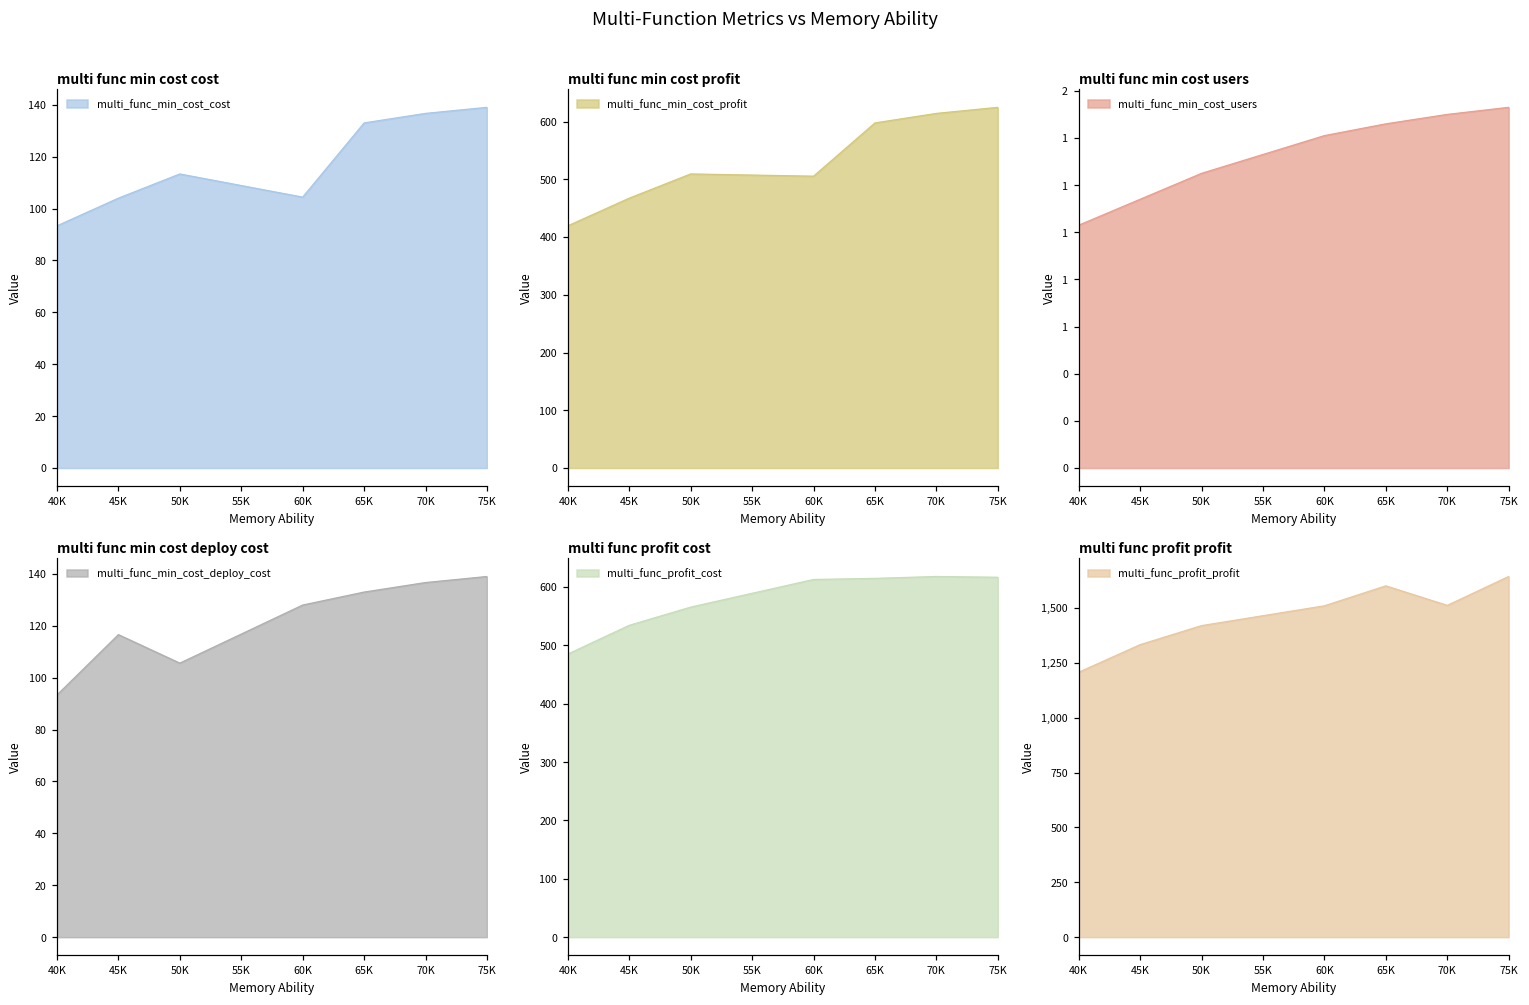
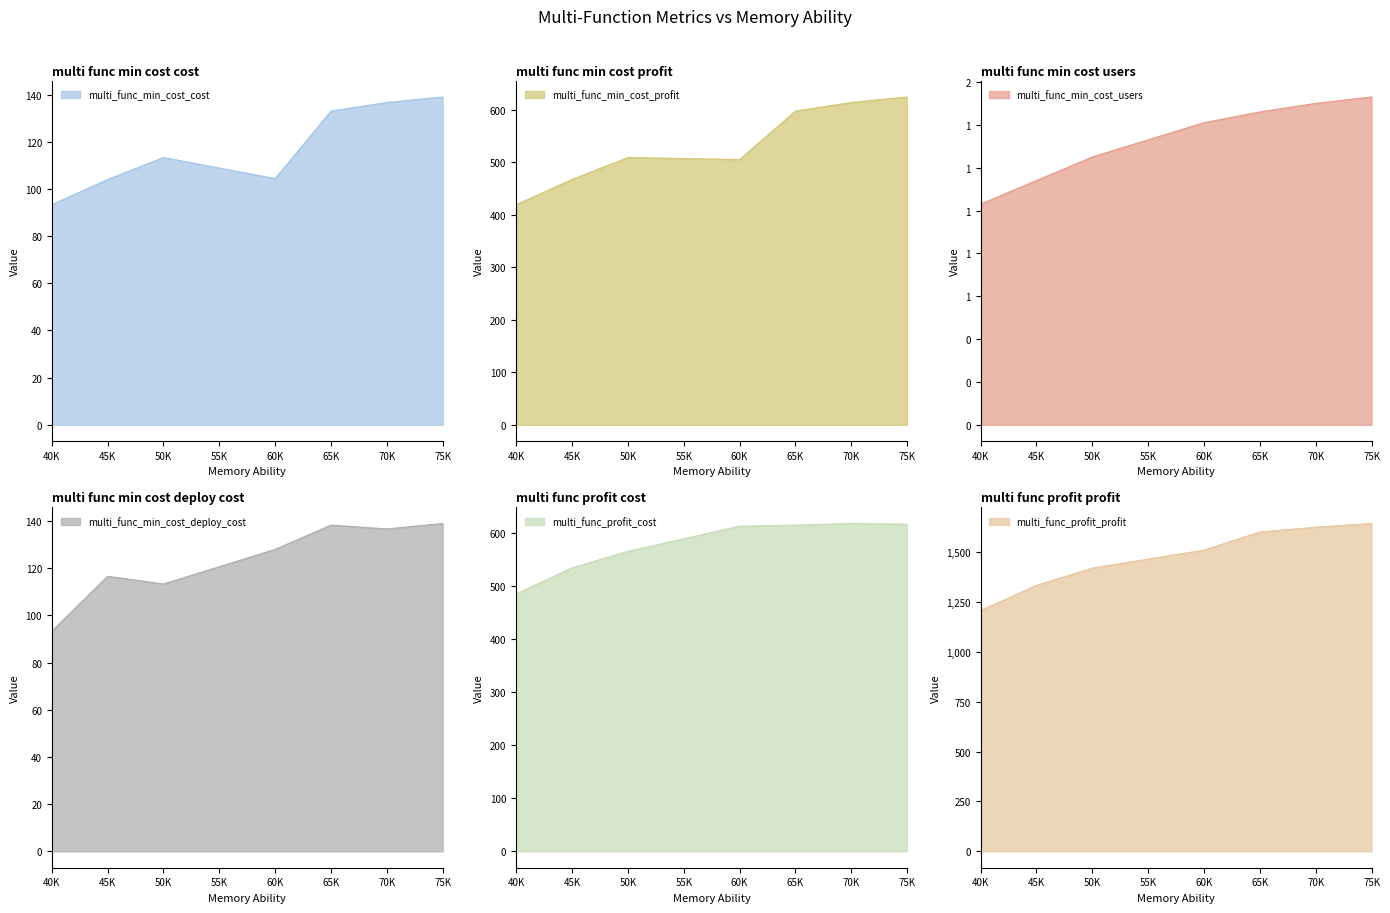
multi func min cost deploy cost, 50K: 106 -> 113
multi func min cost deploy cost, 65K: 133 -> 138
multi func profit profit, 70K: 1,510 -> 1,620
